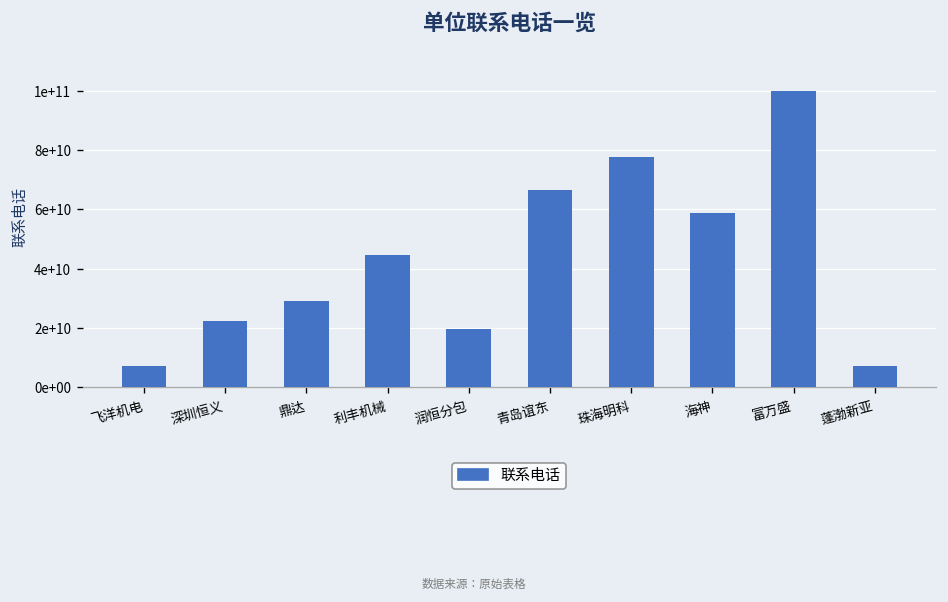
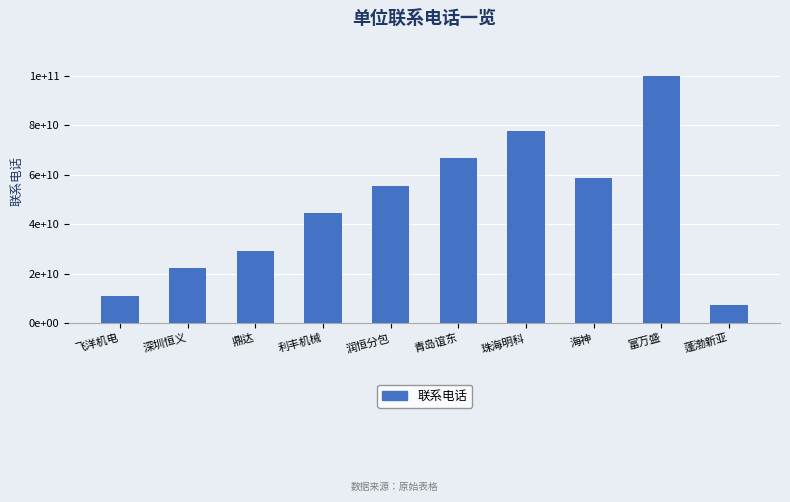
飞洋机电: 7000000000 -> 11000000000
润恒分包: 20000000000 -> 56000000000
